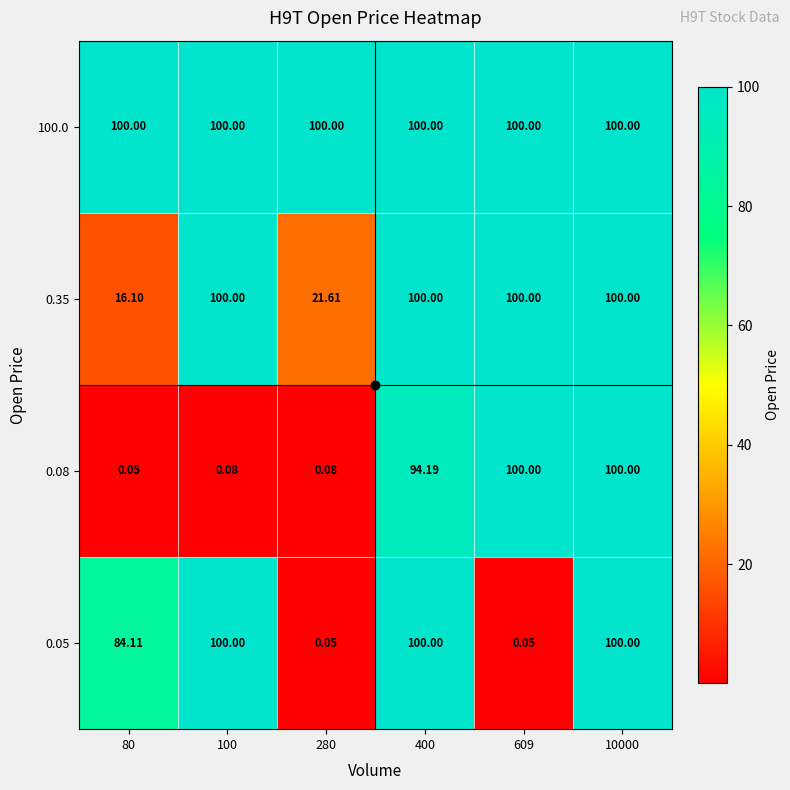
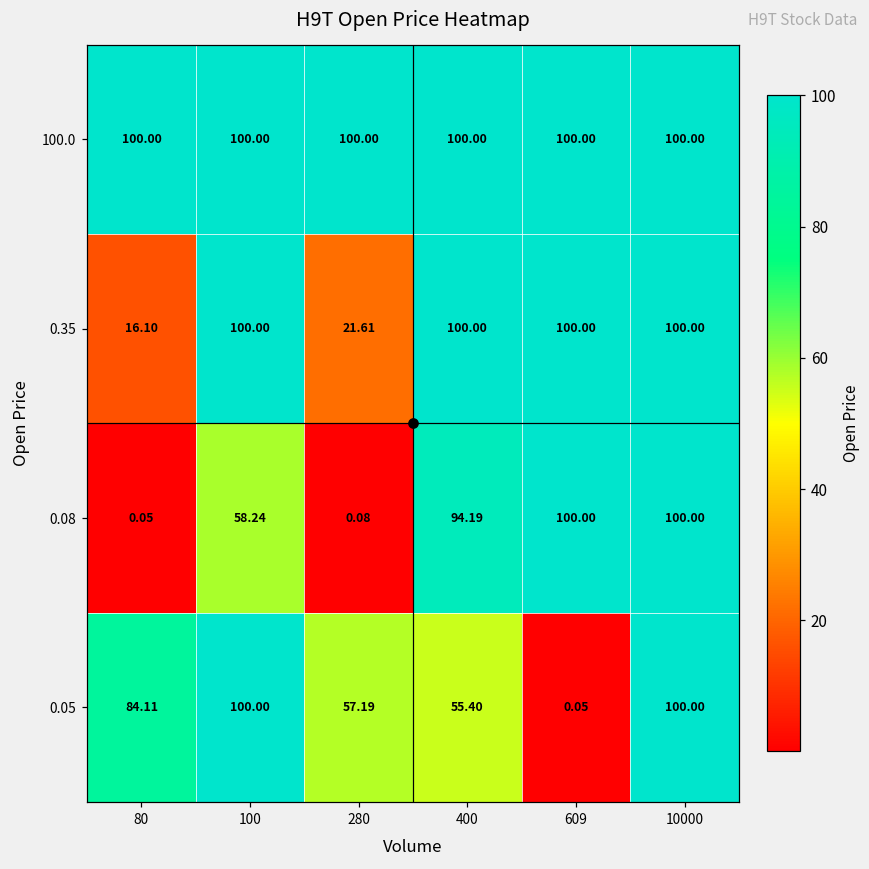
0.08, 100: 0.08 -> 58.24
0.05, 280: 0.05 -> 57.19
0.05, 400: 100.00 -> 55.40
